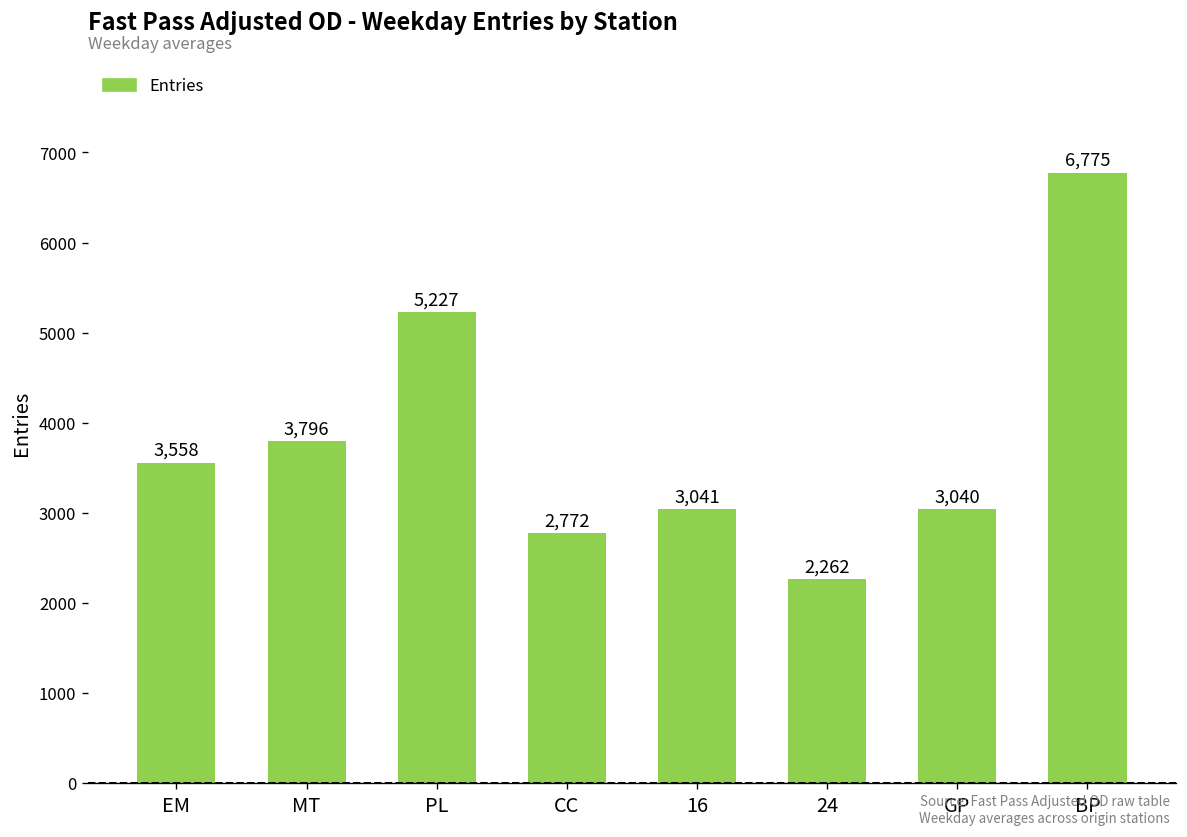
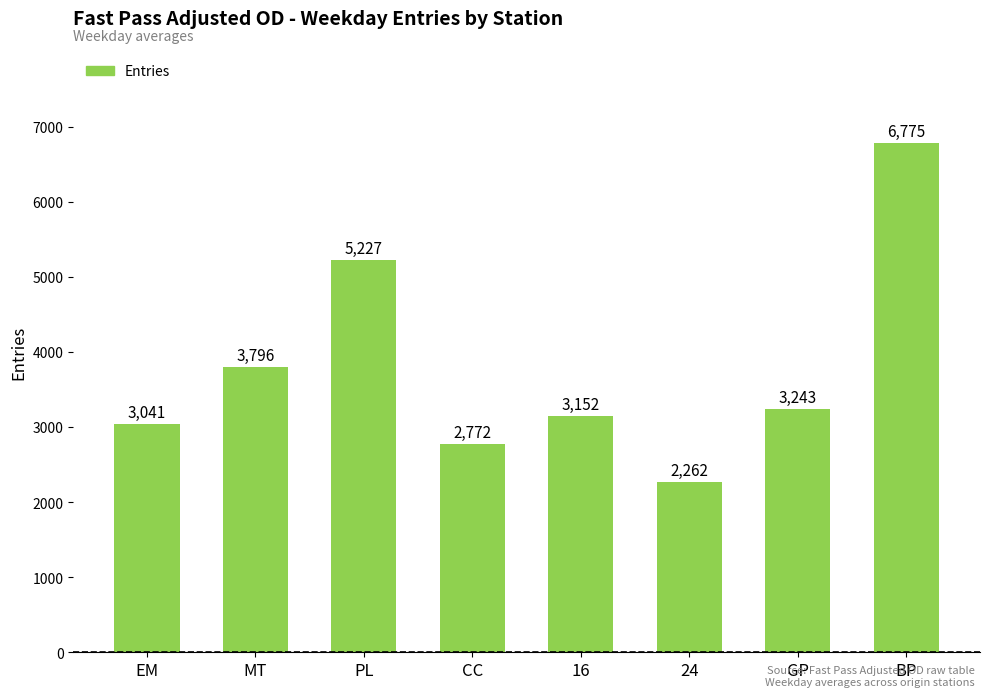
EM: 3,558 -> 3,041
16: 3,041 -> 3,152
GP: 3,040 -> 3,243
